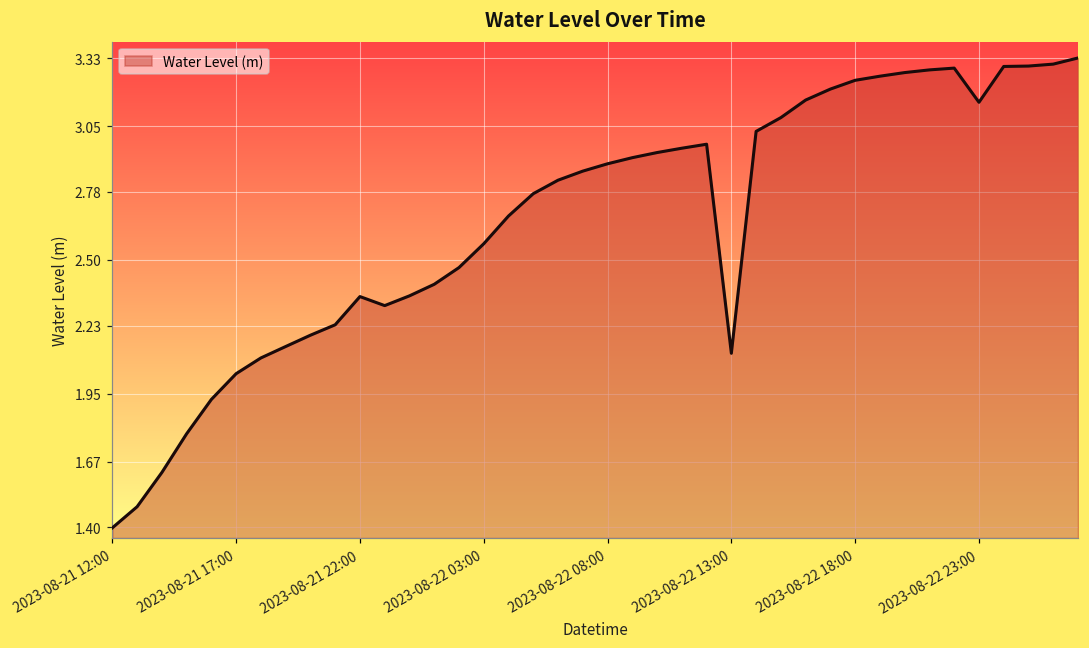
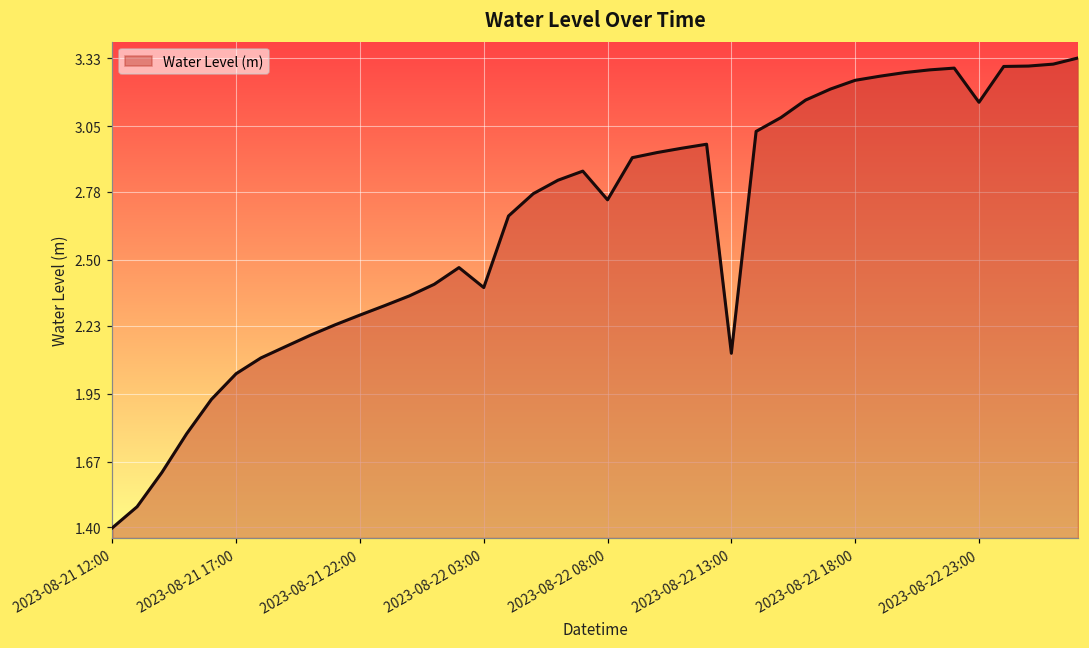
2023-08-21 22:00: 2.35 -> 2.27
2023-08-22 03:00: 2.57 -> 2.39
2023-08-22 08:00: 2.90 -> 2.75
